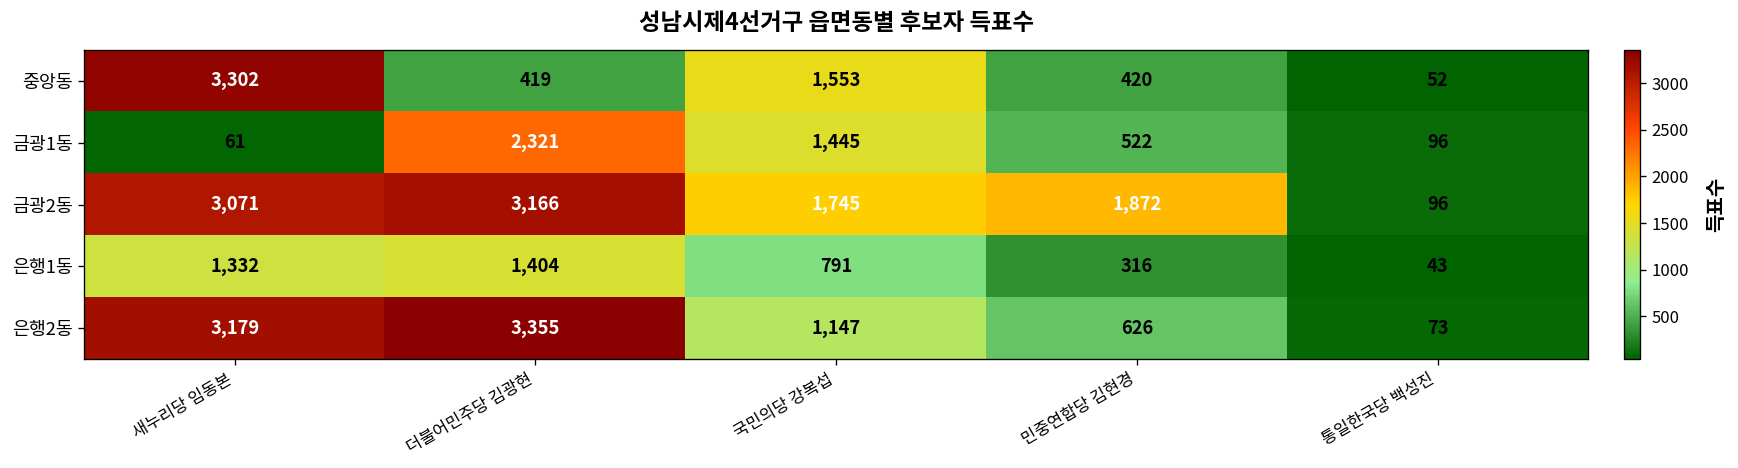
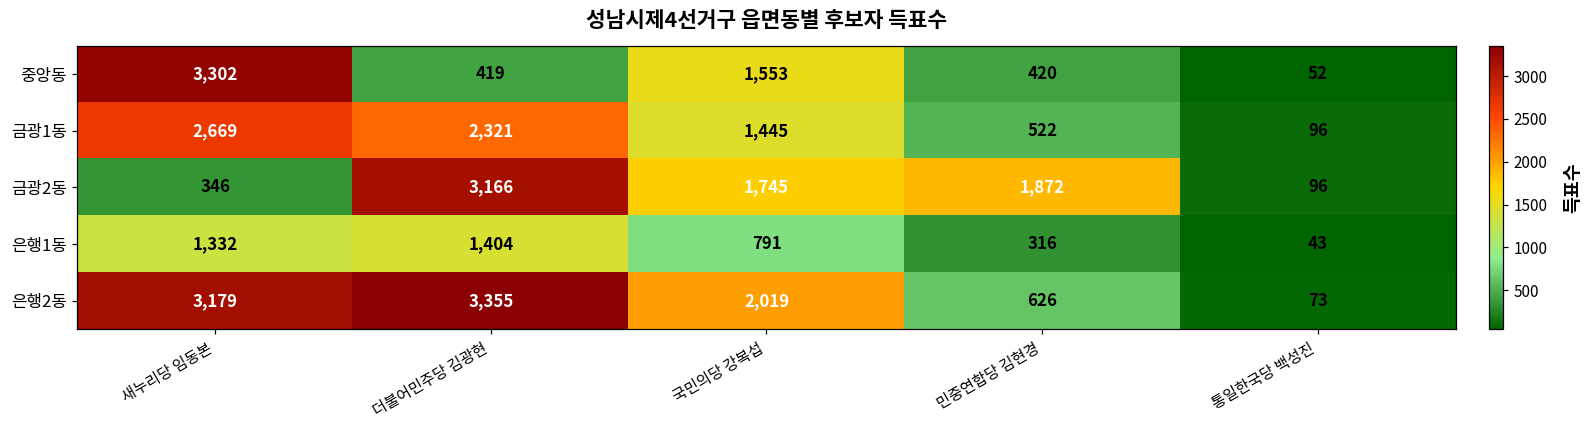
금광1동, 새누리당 임동본: 61 -> 2,669
금광2동, 새누리당 임동본: 3,071 -> 346
은행2동, 국민의당 강복섭: 1,147 -> 2,019
